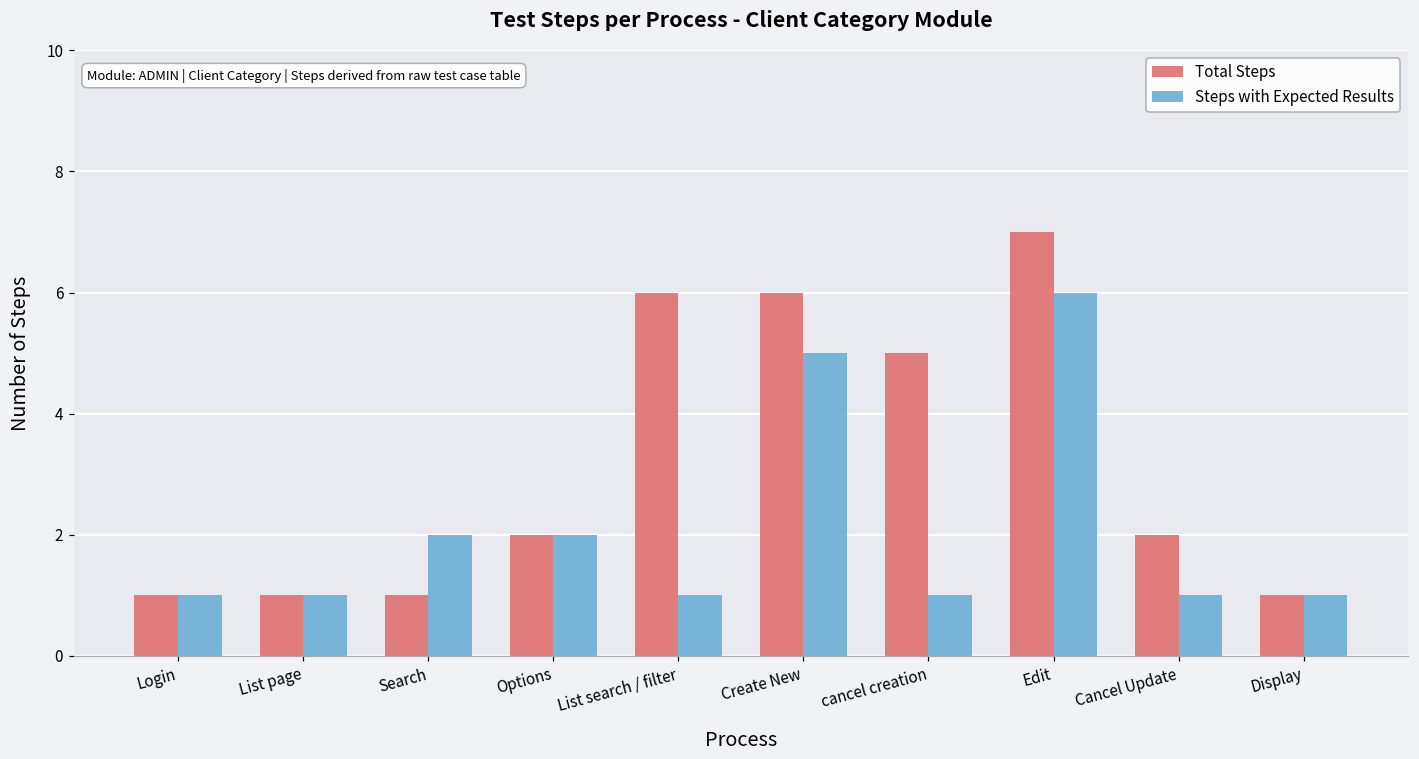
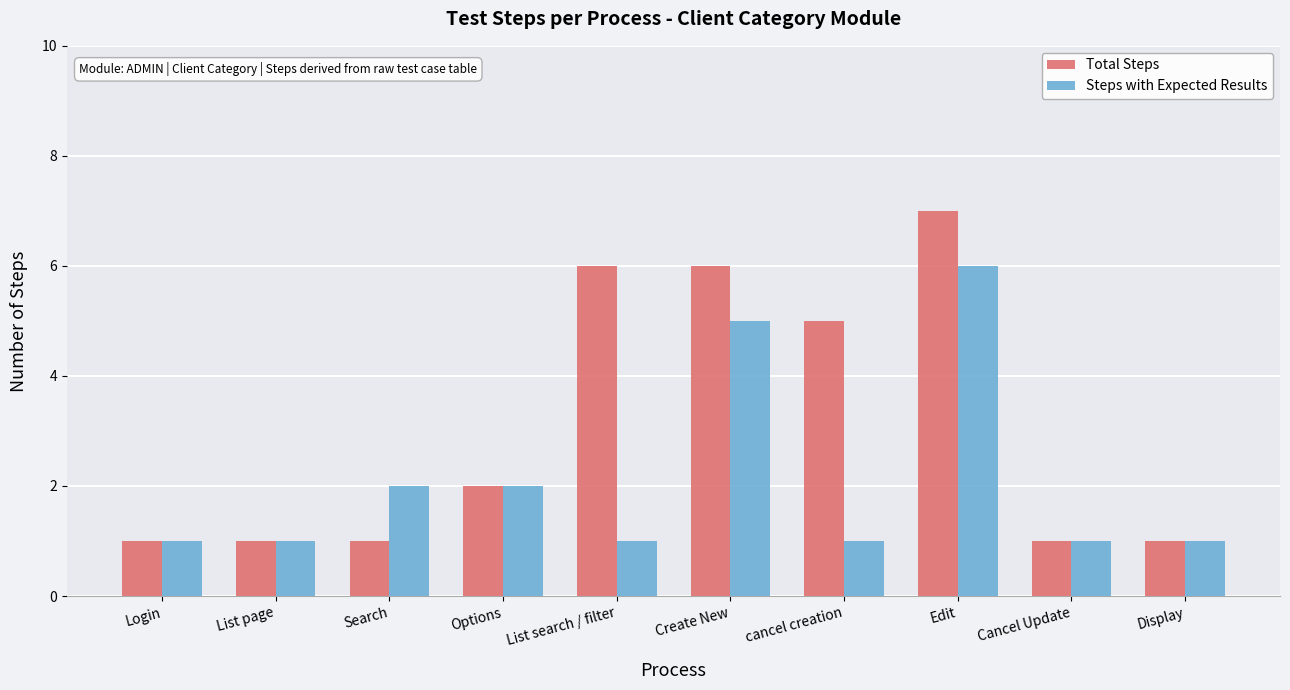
Total Steps, Cancel Update: 2 -> 1
